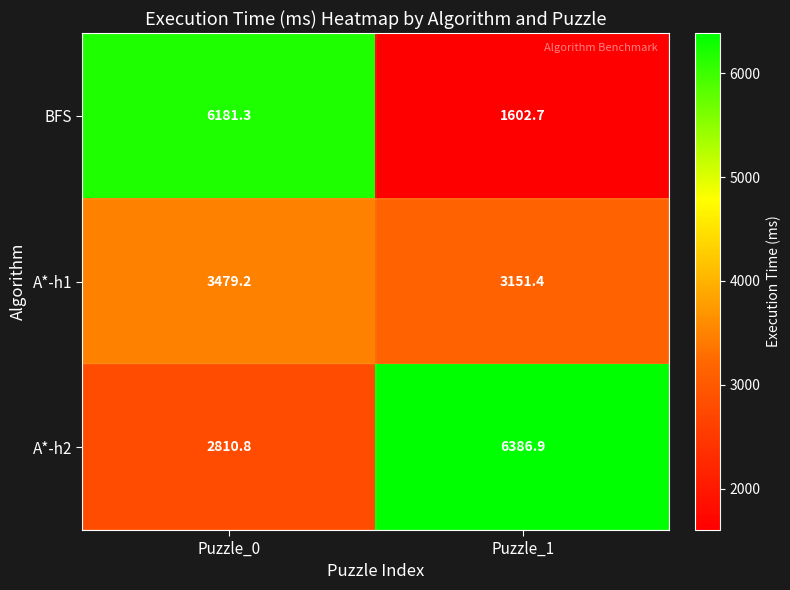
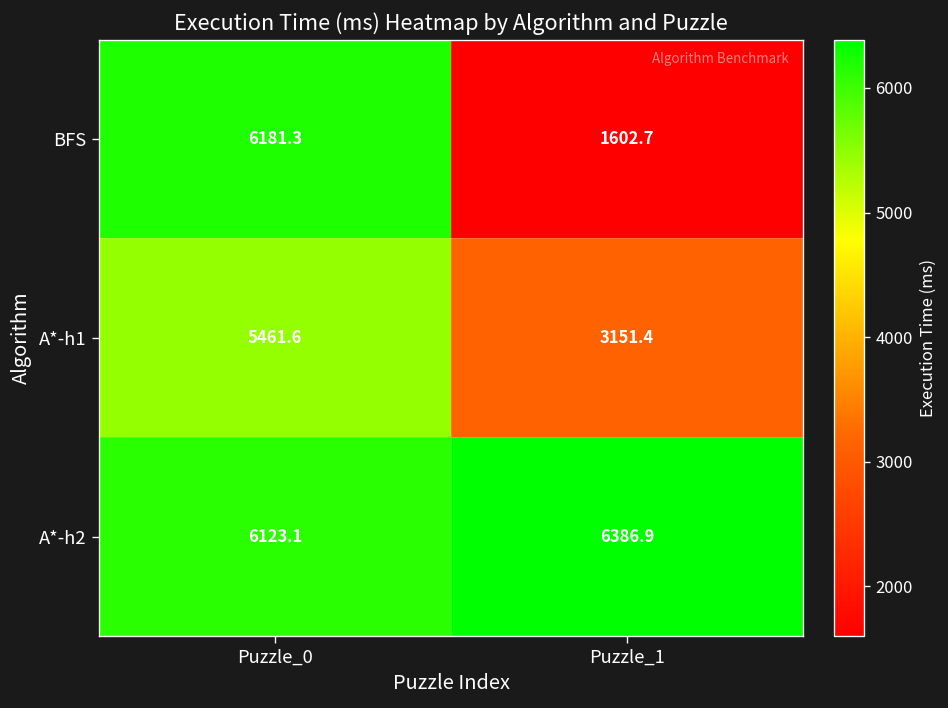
A*-h1, Puzzle_0: 3479.2 -> 5461.6
A*-h2, Puzzle_0: 2810.8 -> 6123.1
